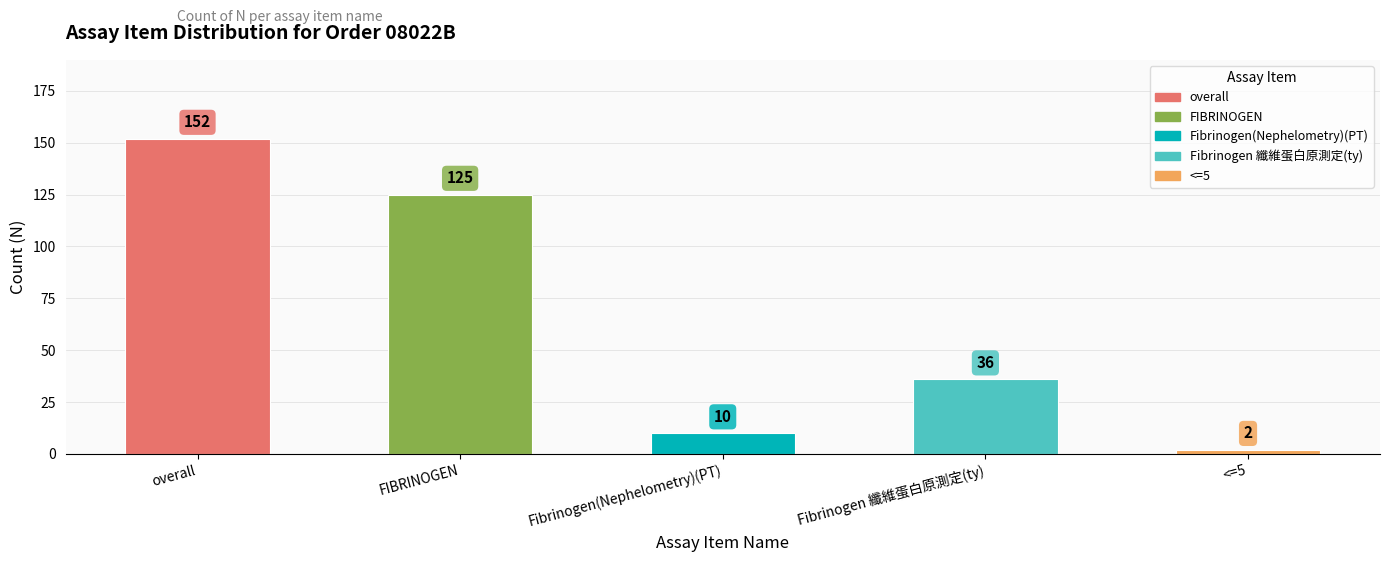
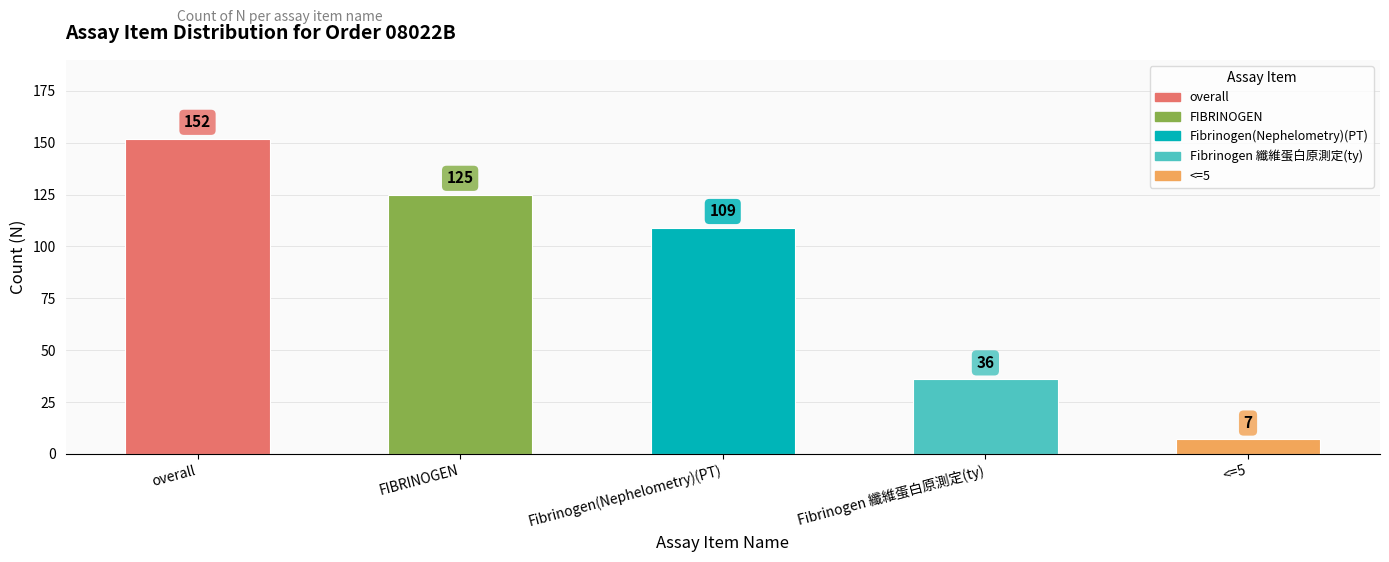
Fibrinogen(Nephelometry)(PT): 10 -> 109
<=5: 2 -> 7
